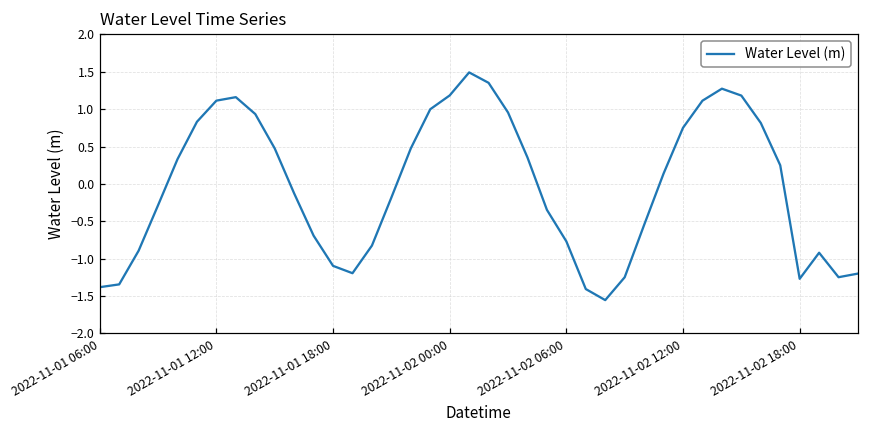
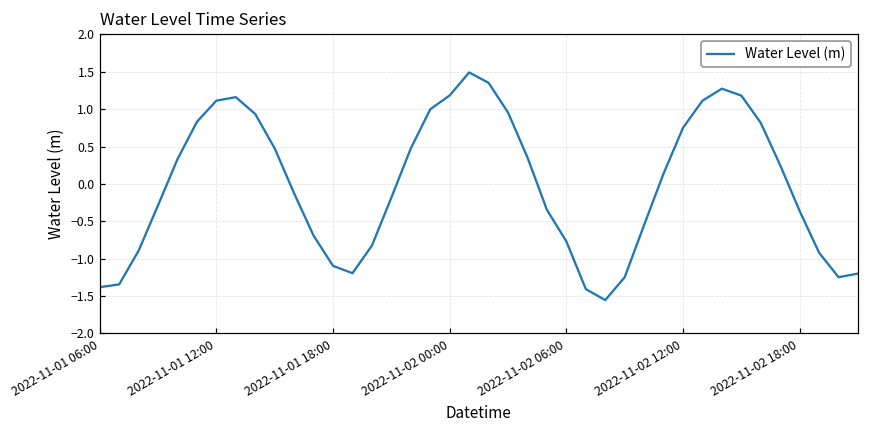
2022-11-02 18:00: -1.3 -> -0.4
